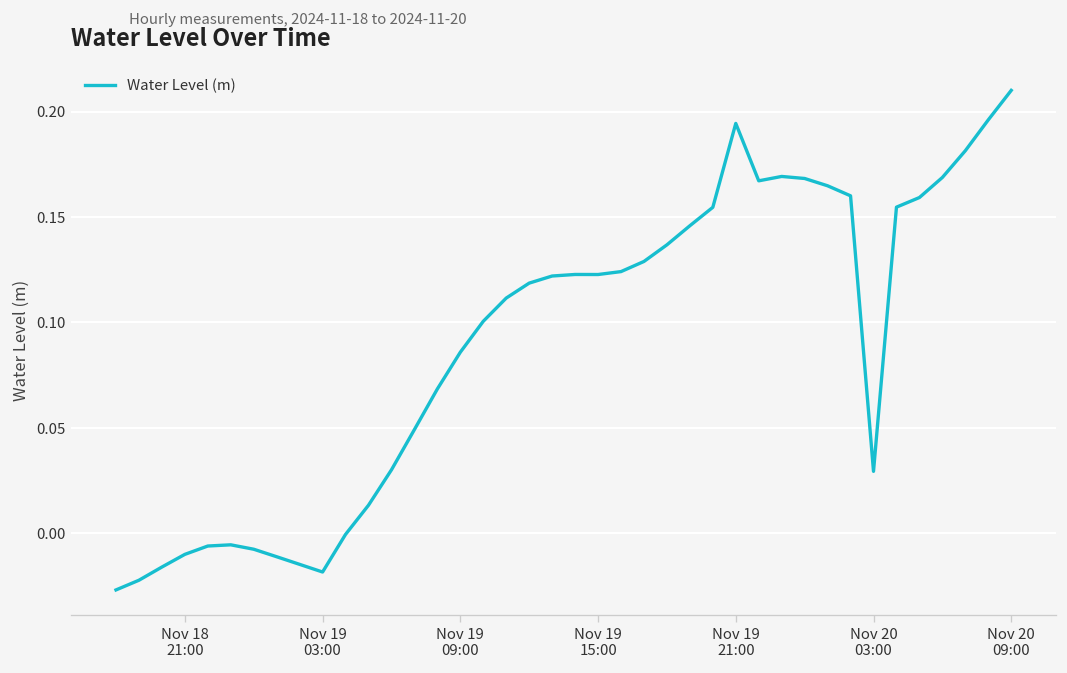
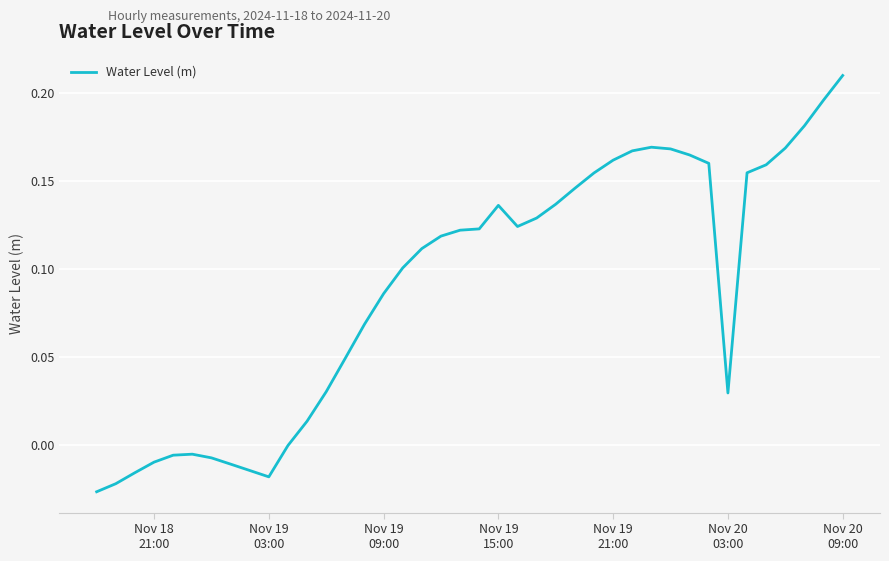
Nov 19 15:00: 0.123 -> 0.136
Nov 19 21:00: 0.194 -> 0.162
